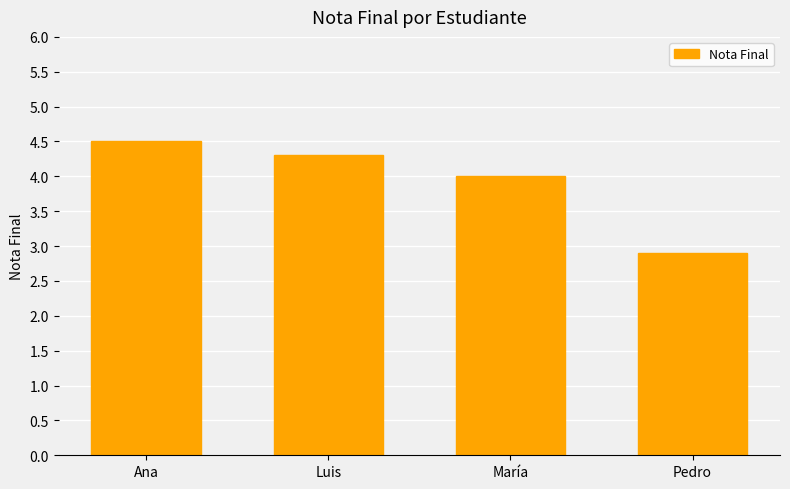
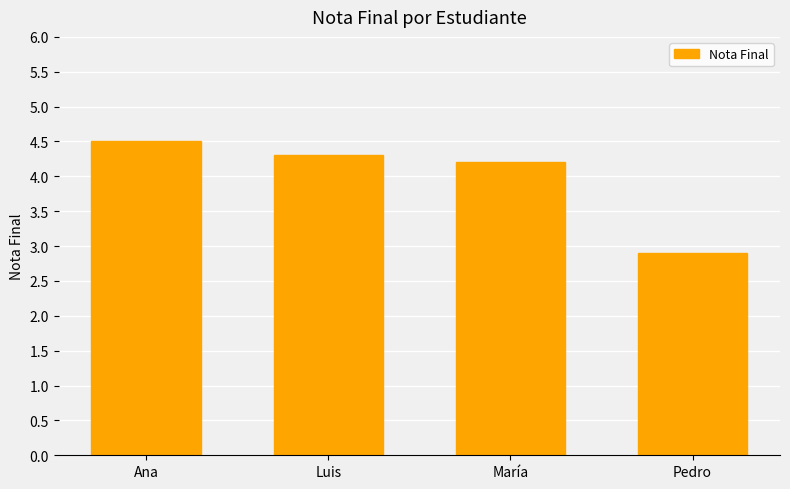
María: 4.0 -> 4.2
